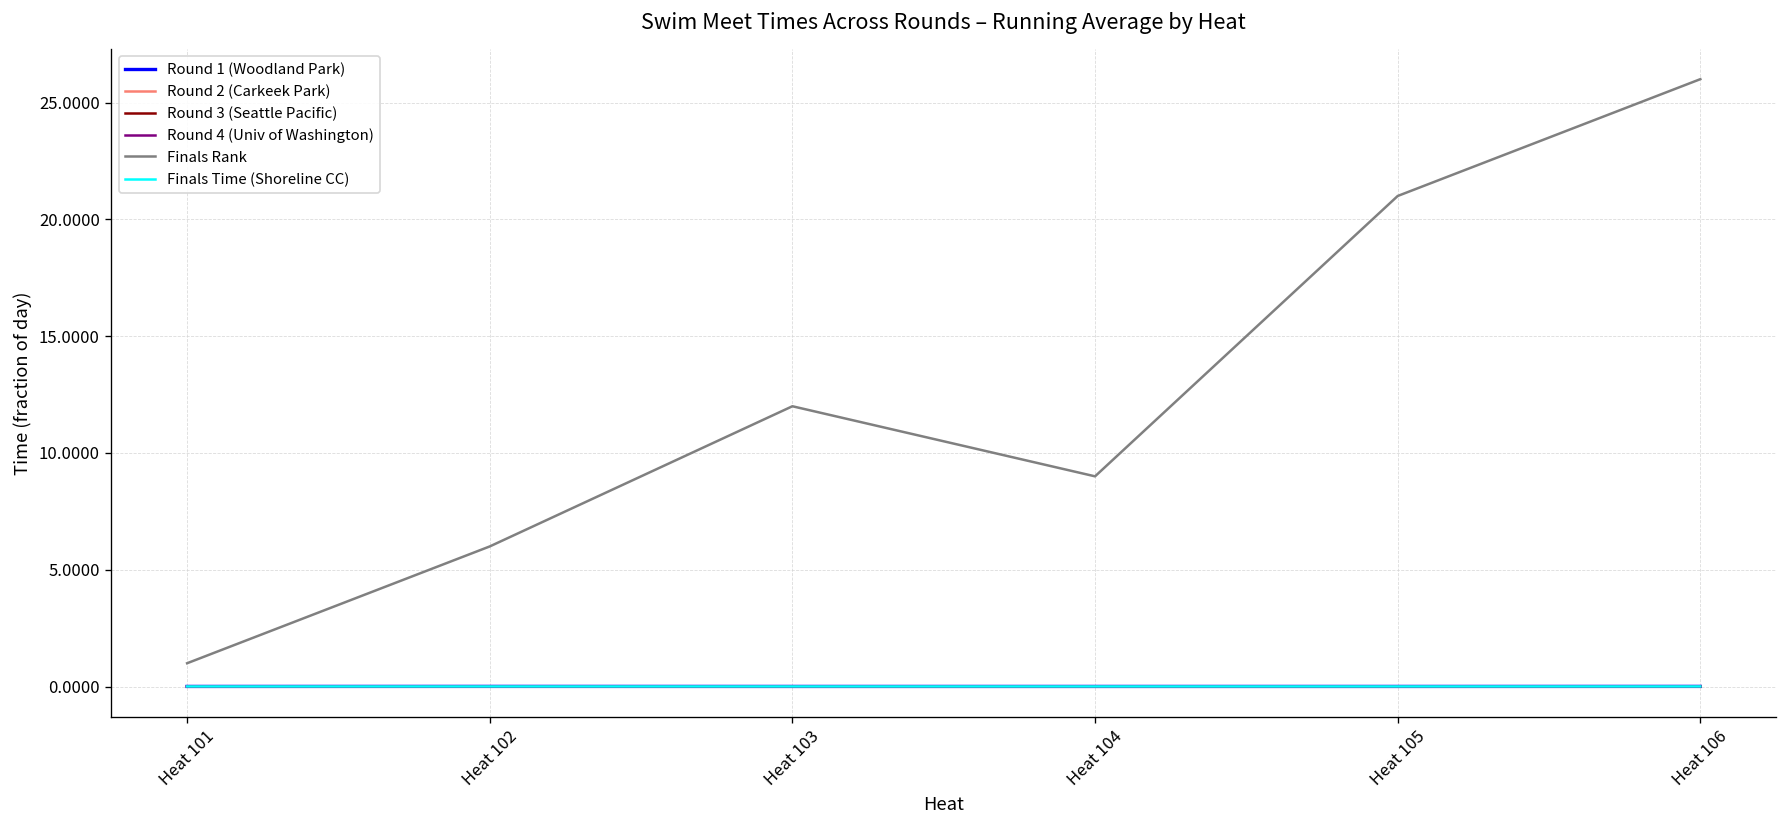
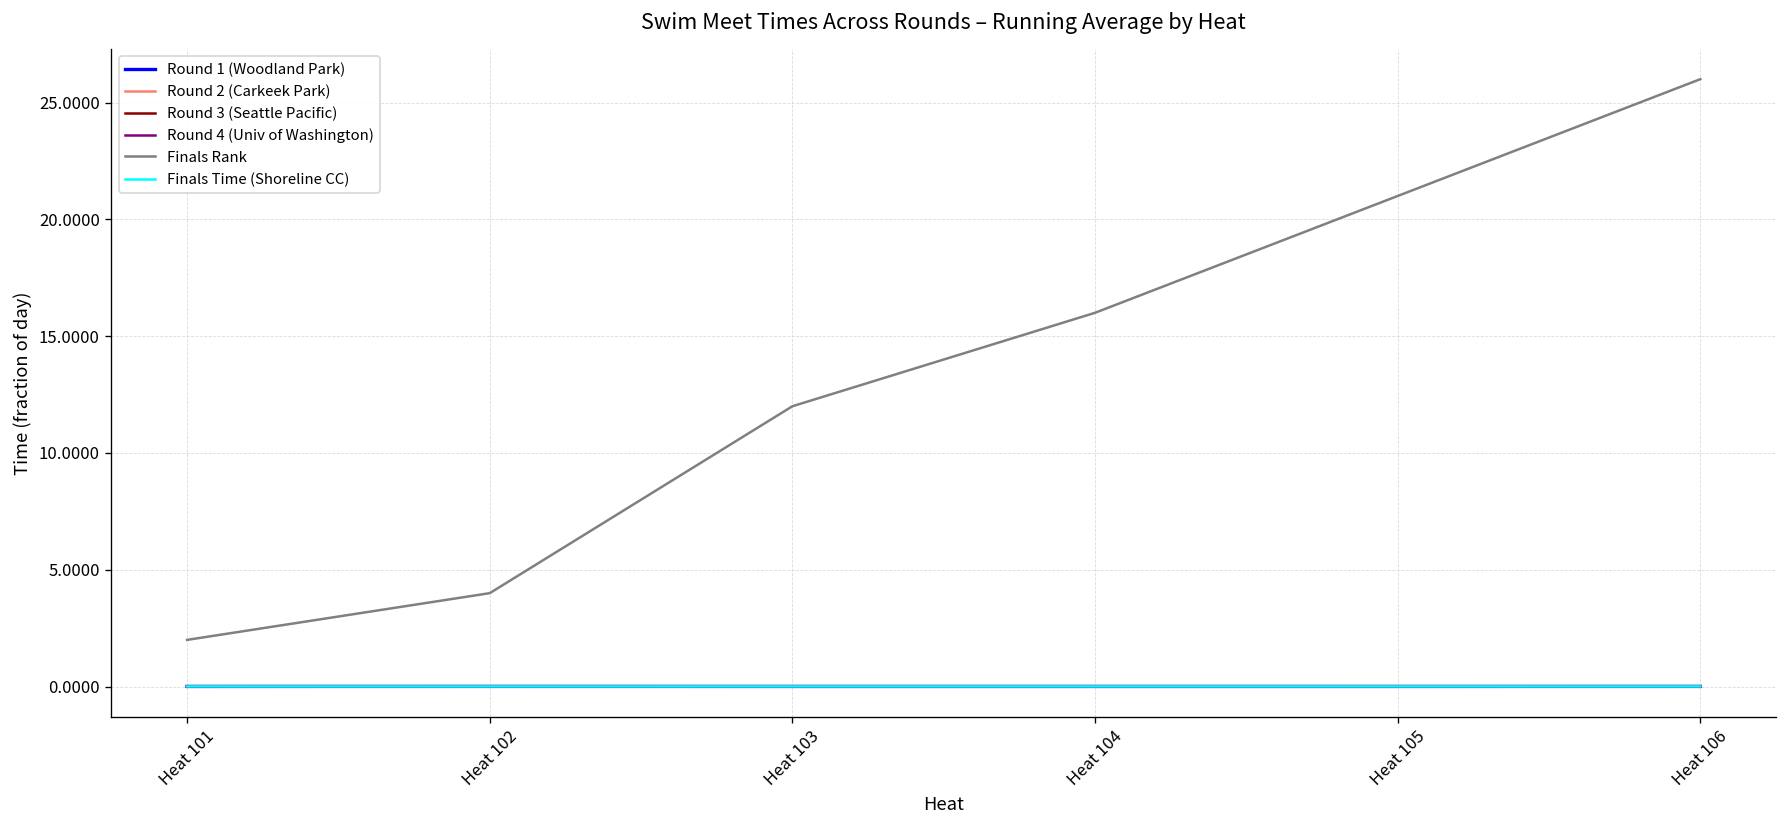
Finals Rank, Heat 101: 1 -> 2
Finals Rank, Heat 102: 6 -> 4
Finals Rank, Heat 104: 9 -> 16
